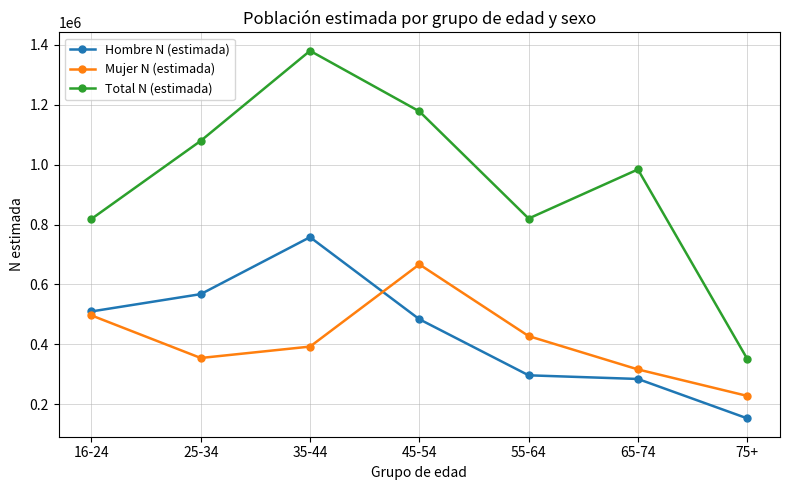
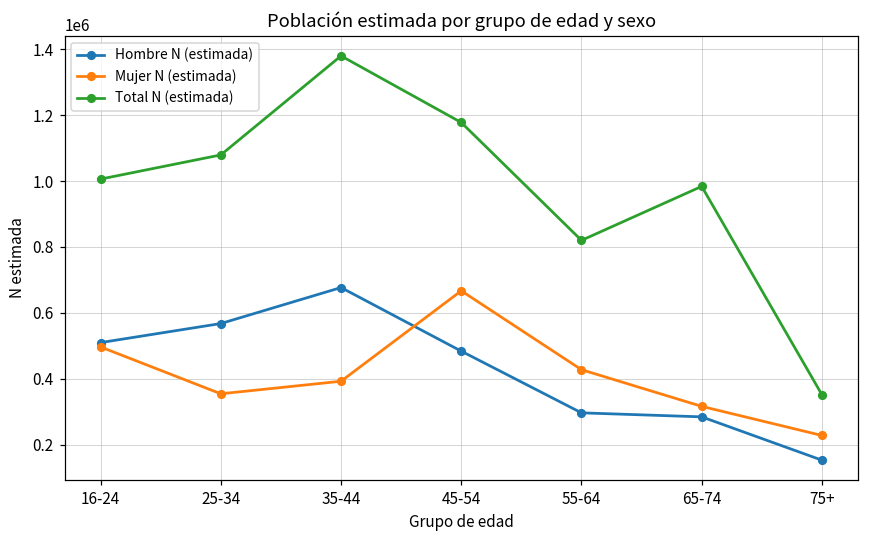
Total N (estimada), 16-24: 820000 -> 1010000
Hombre N (estimada), 35-44: 760000 -> 680000
